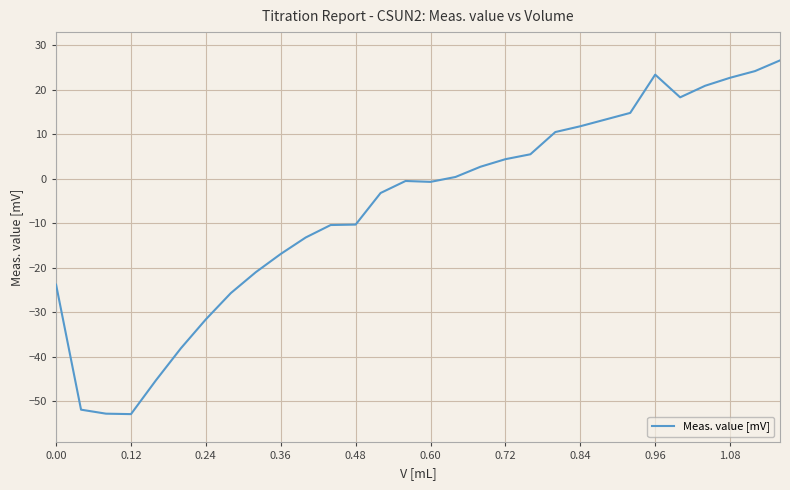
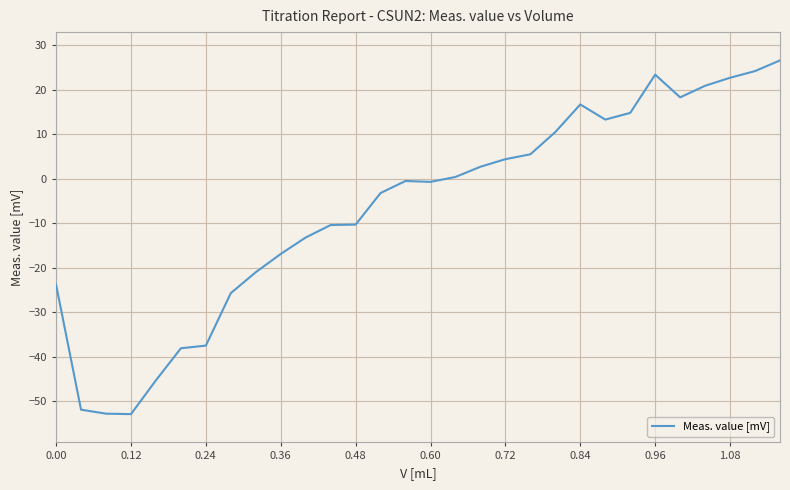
0.24: -32 -> -38
0.84: 12 -> 17
